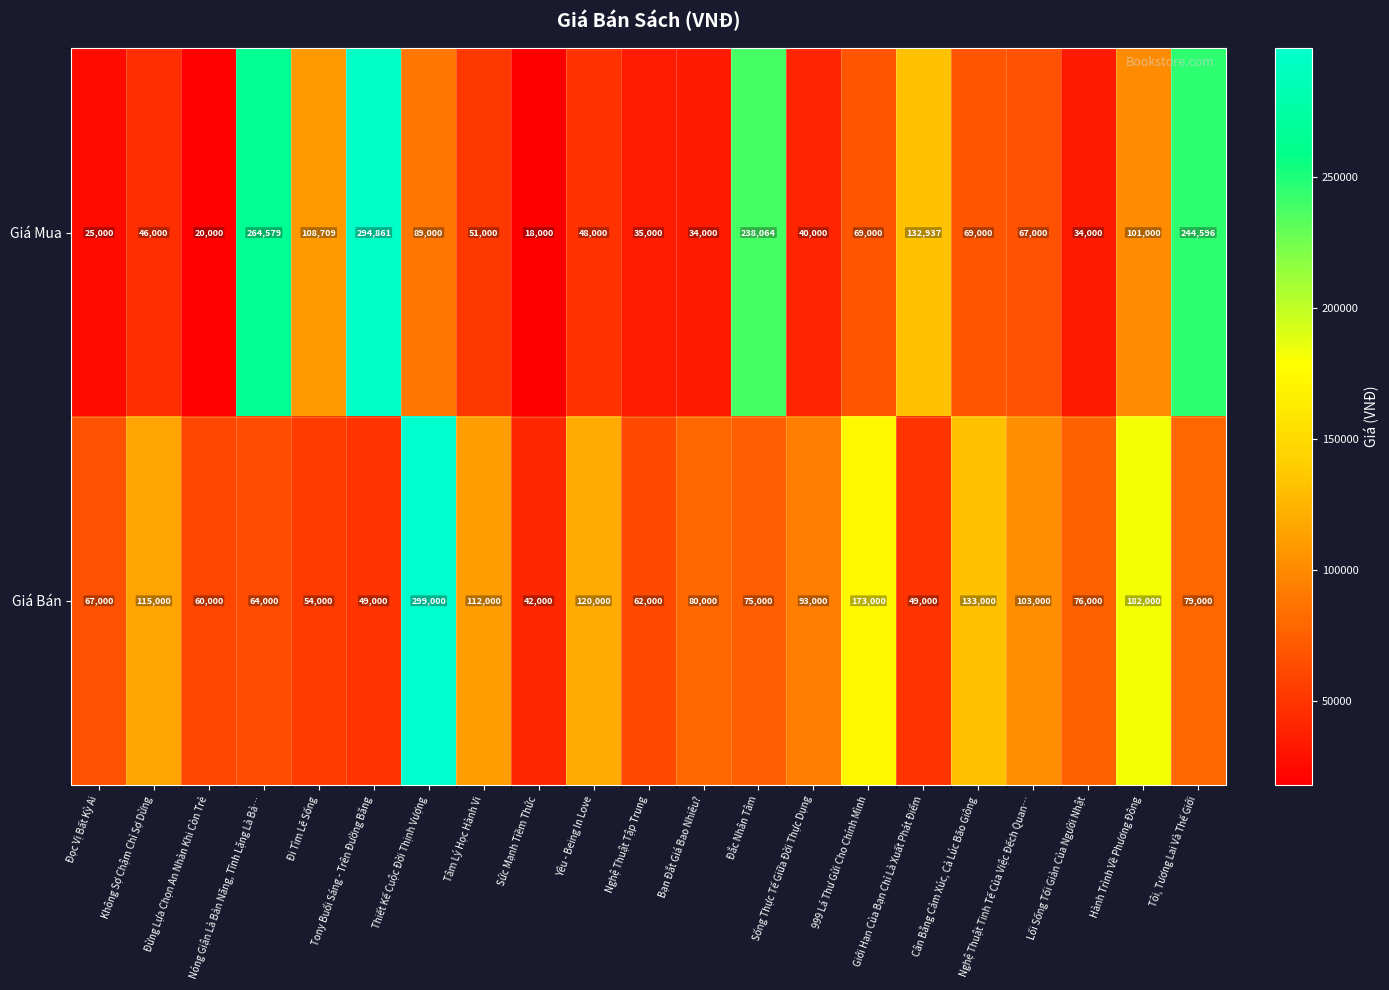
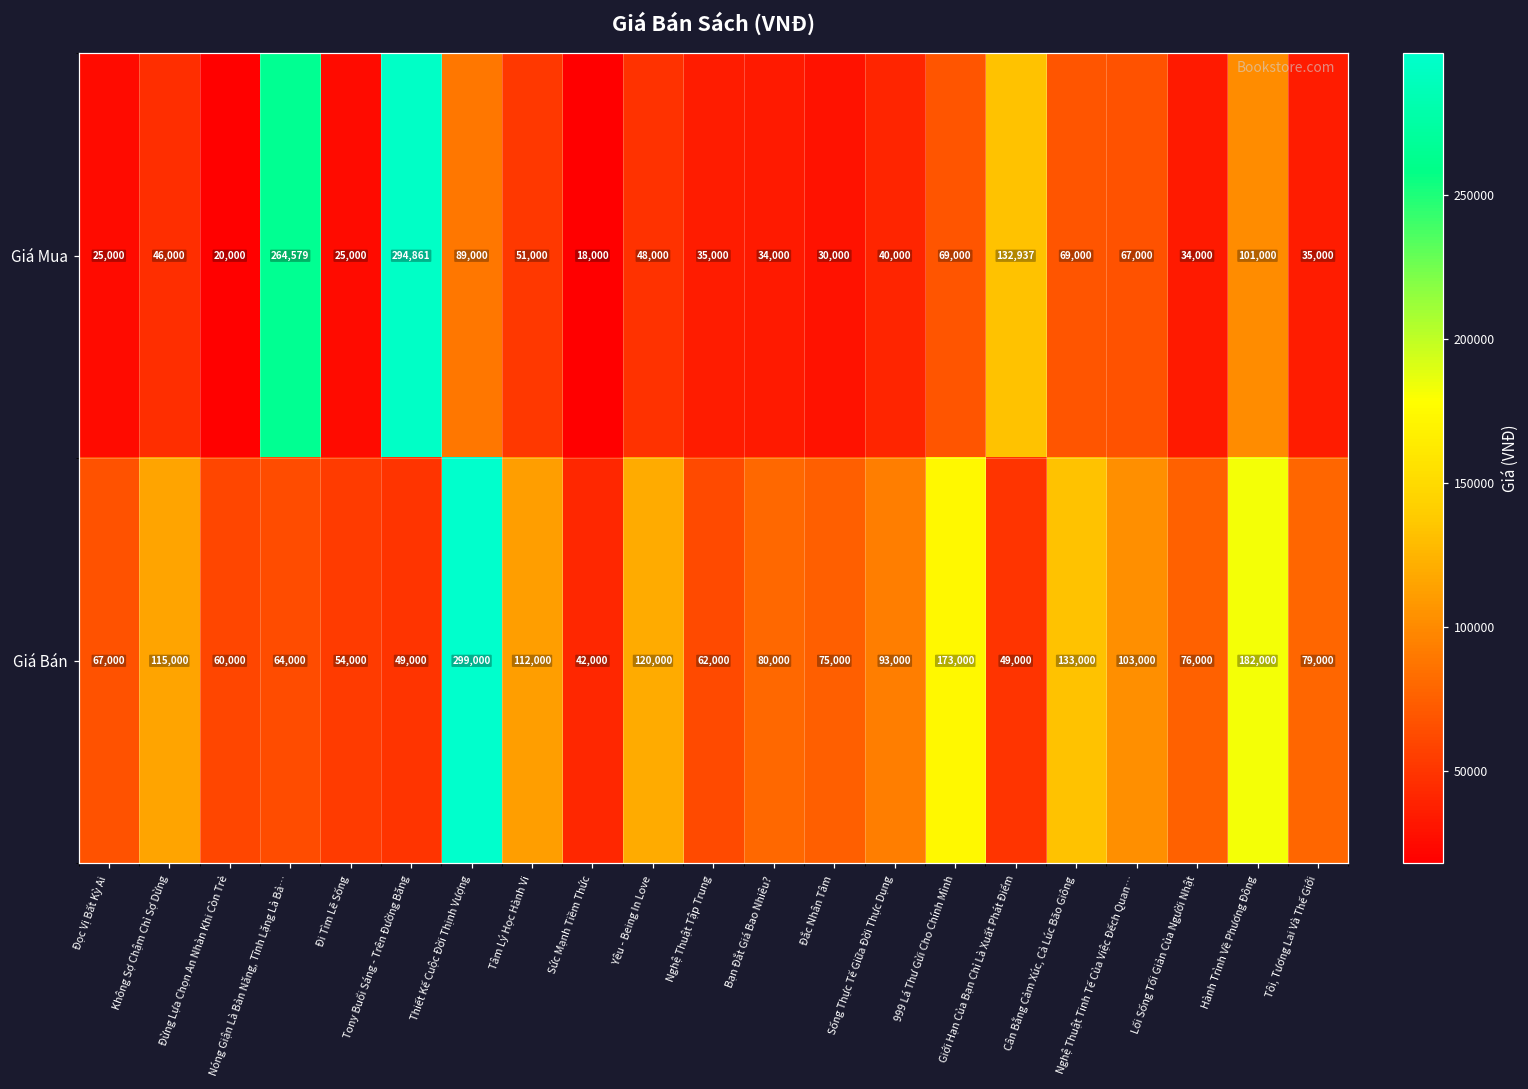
Giá Mua, Đi Tìm Lẽ Sống: 108,709 -> 25,000
Giá Mua, Đắc Nhân Tâm: 238,064 -> 30,000
Giá Mua, Tôi, Tương Lai Và Thế Giới: 244,596 -> 35,000
